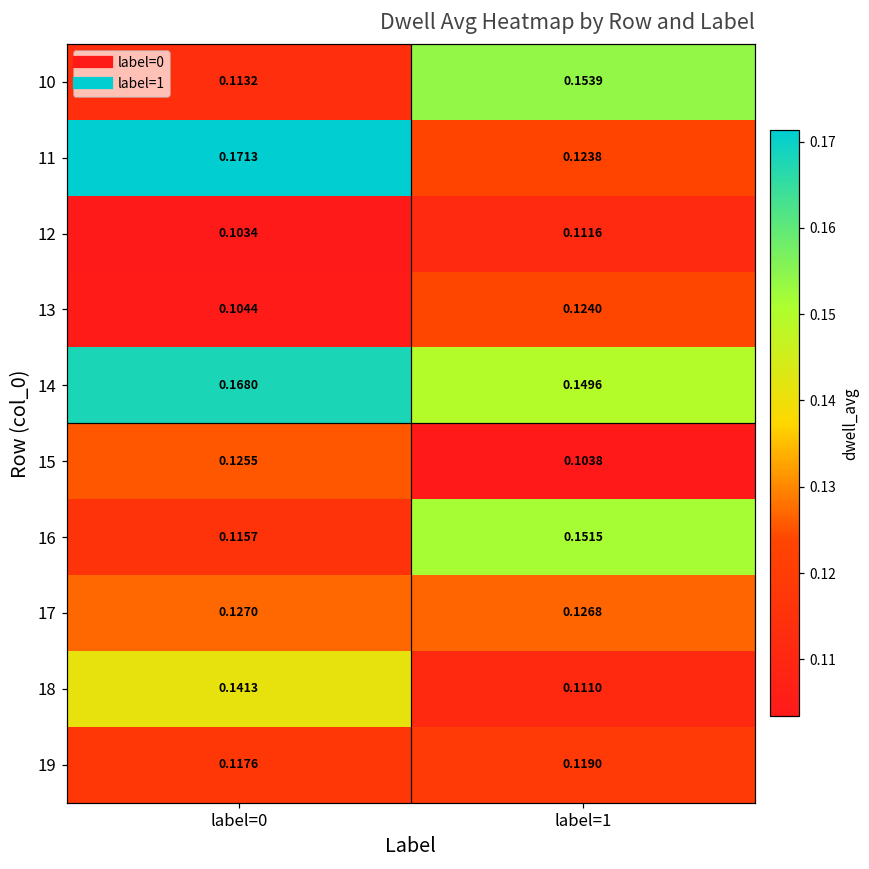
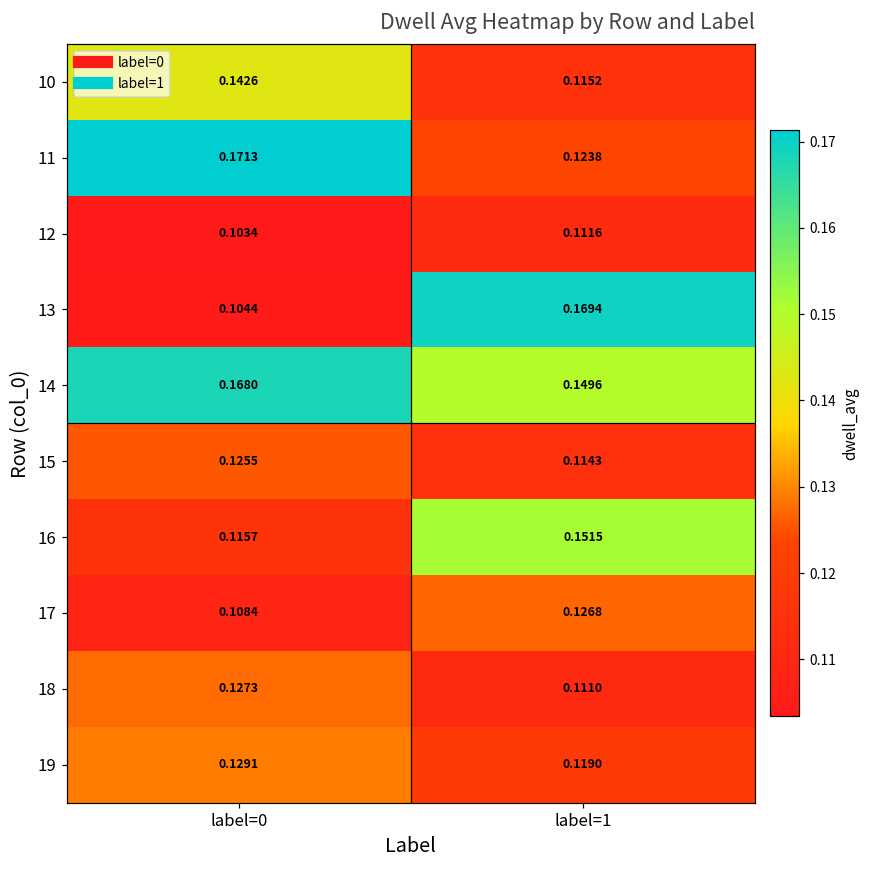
10, label=0: 0.1132 -> 0.1426
10, label=1: 0.1539 -> 0.1152
13, label=1: 0.1240 -> 0.1694
15, label=1: 0.1038 -> 0.1143
17, label=0: 0.1270 -> 0.1084
18, label=0: 0.1413 -> 0.1273
19, label=0: 0.1176 -> 0.1291
